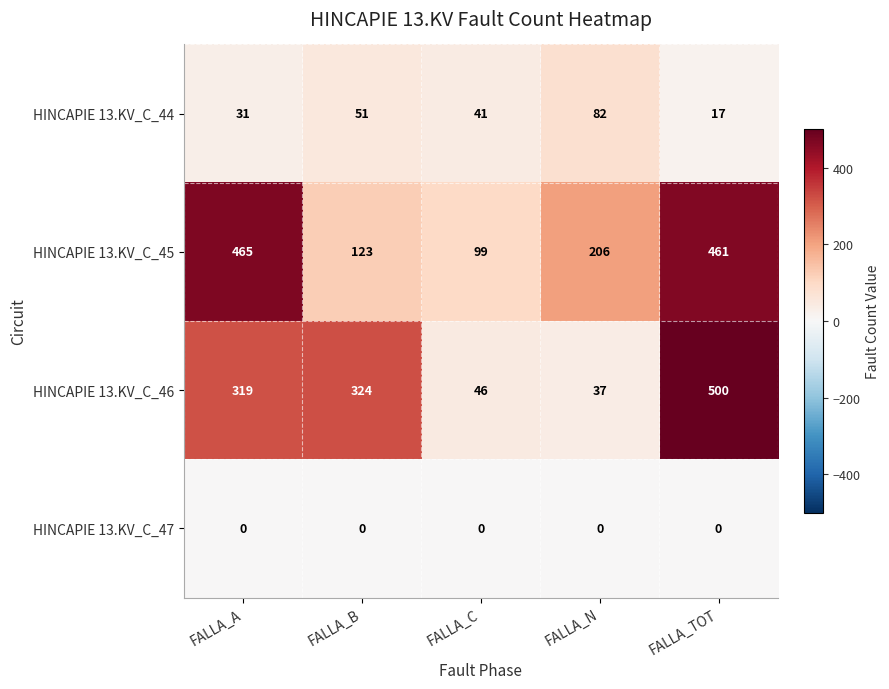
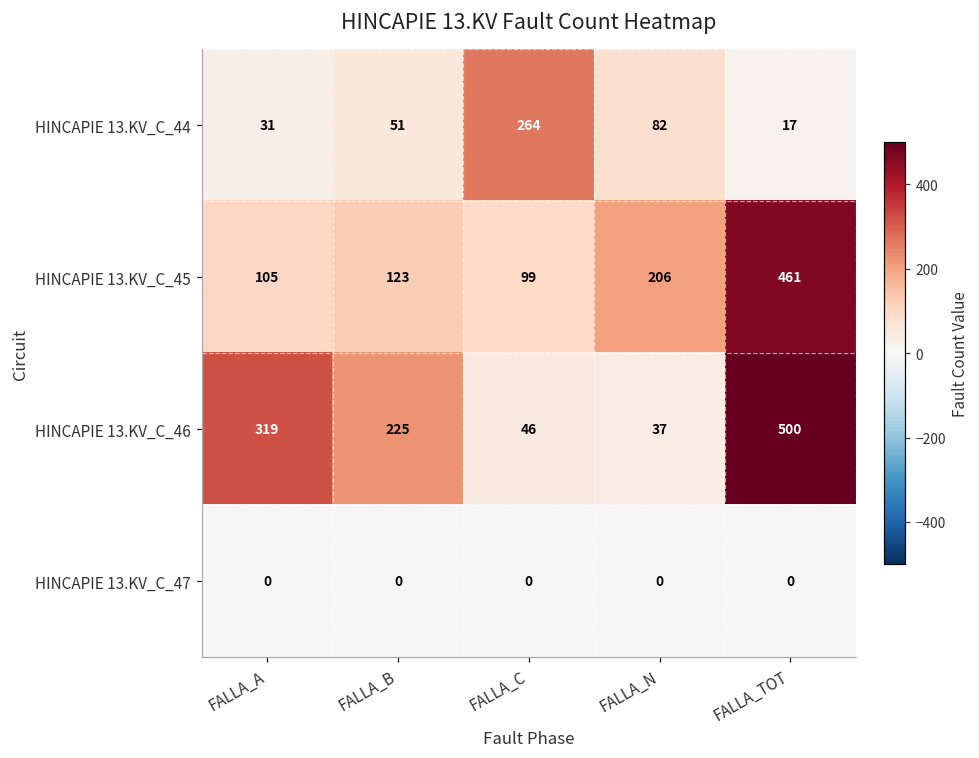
HINCAPIE 13.KV_C_44, FALLA_C: 41 -> 264
HINCAPIE 13.KV_C_45, FALLA_A: 465 -> 105
HINCAPIE 13.KV_C_46, FALLA_B: 324 -> 225
